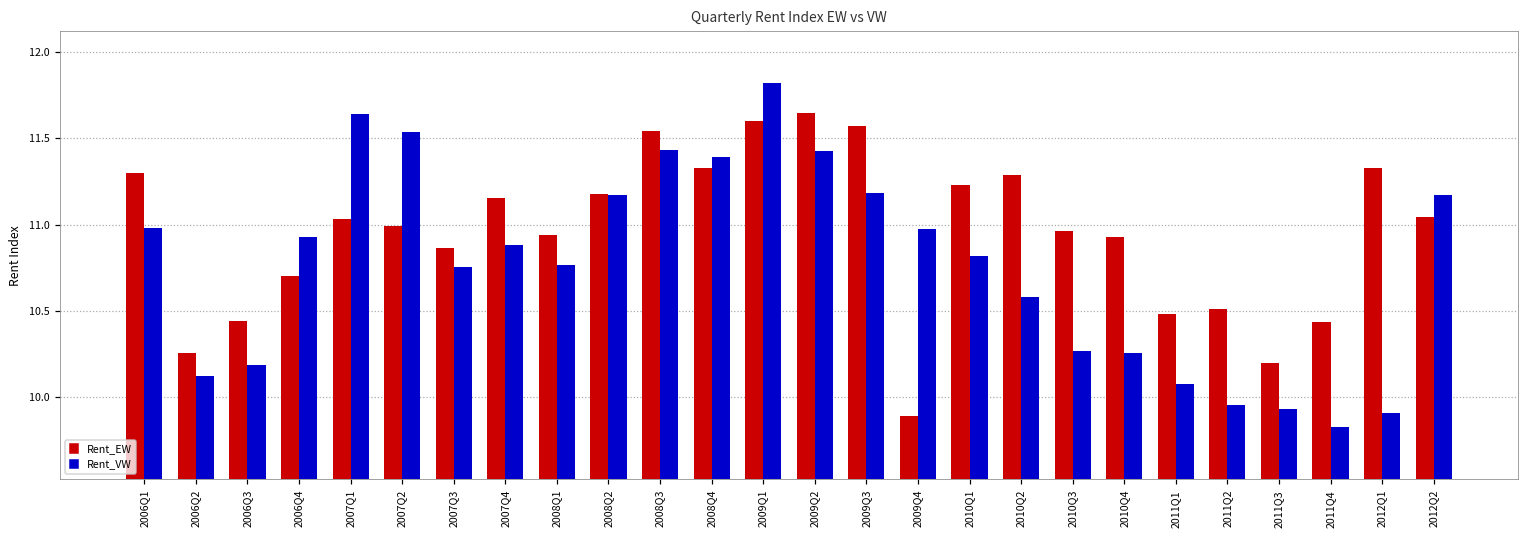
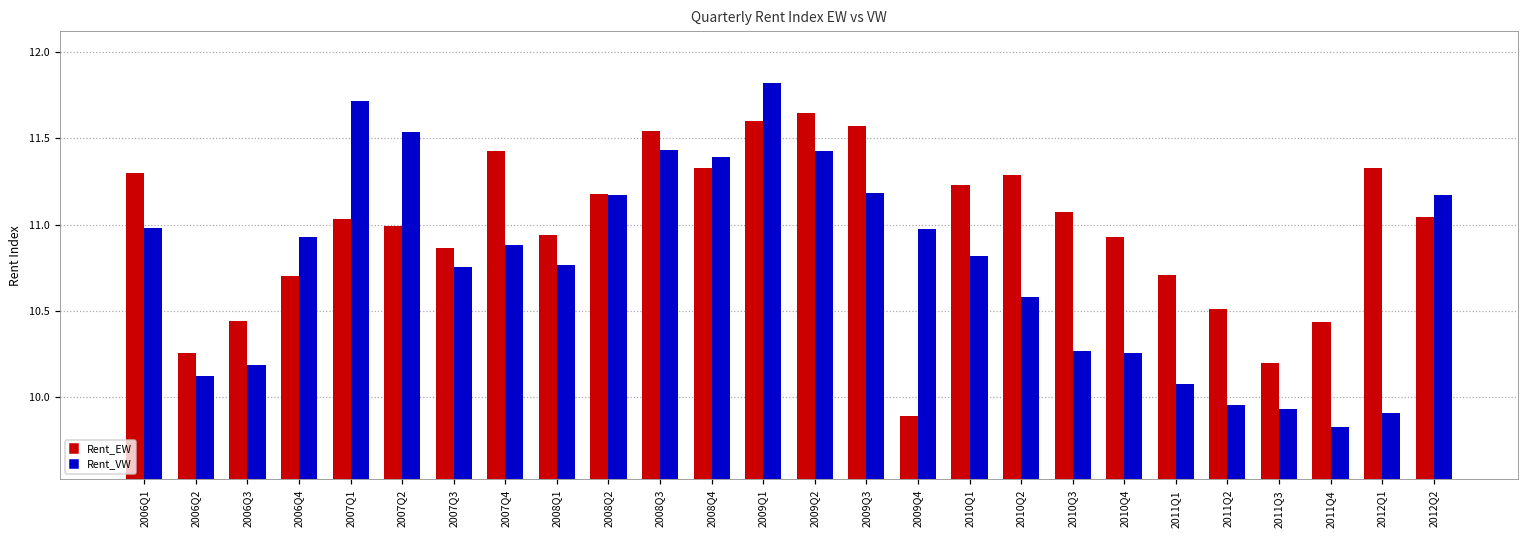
Rent_VW, 2007Q1: 11.64 -> 11.71
Rent_EW, 2007Q4: 11.15 -> 11.43
Rent_EW, 2010Q3: 10.96 -> 11.08
Rent_EW, 2011Q1: 10.48 -> 10.71
